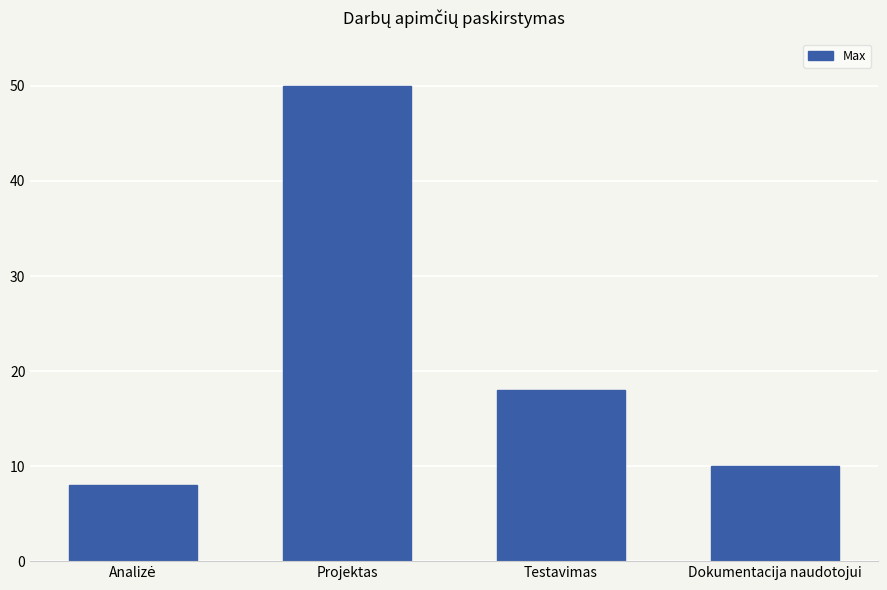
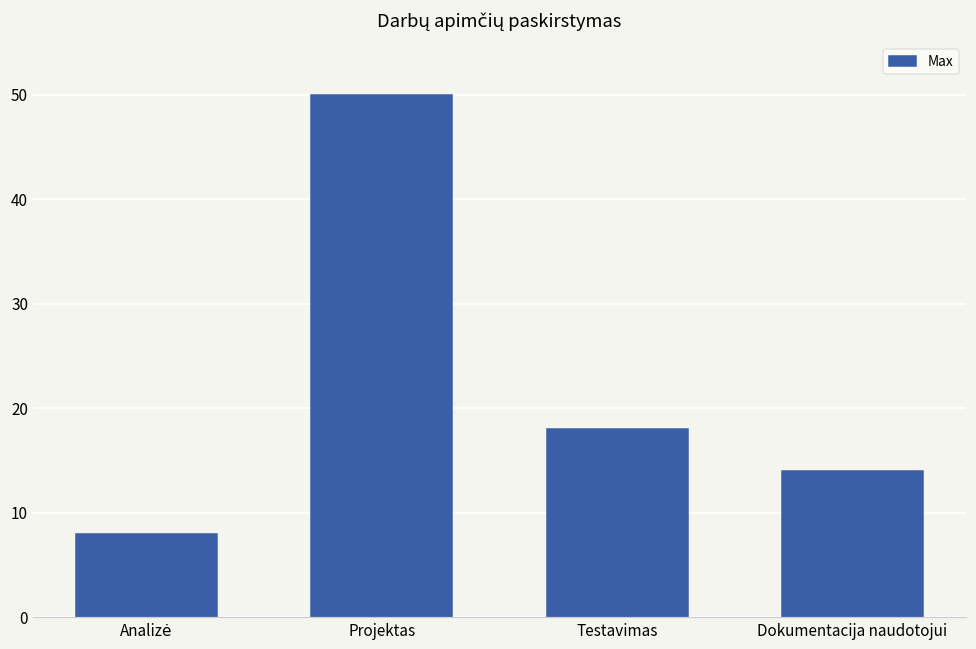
Dokumentacija naudotojui: 10 -> 14
